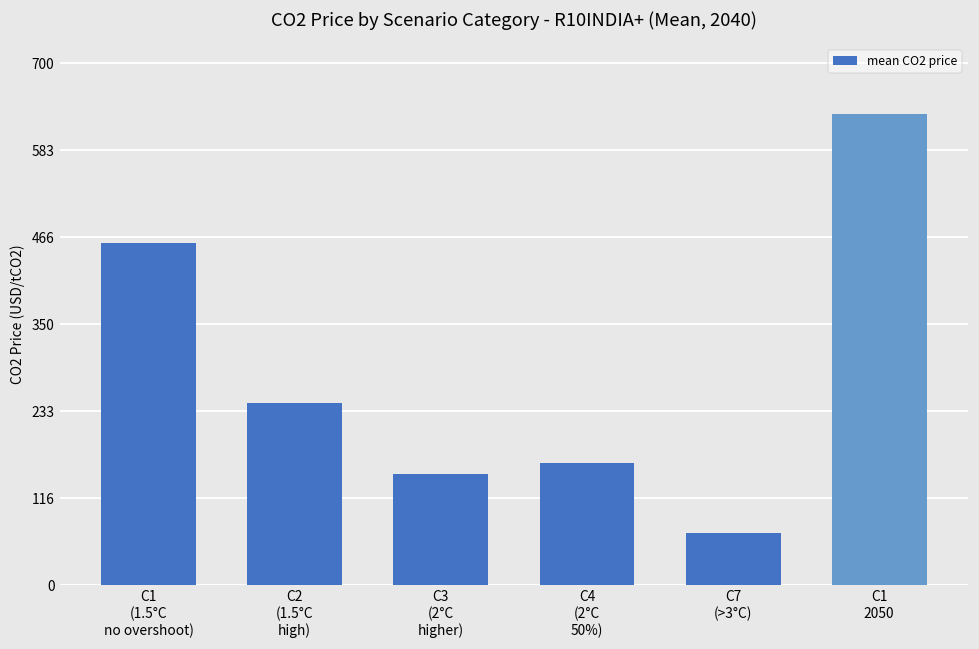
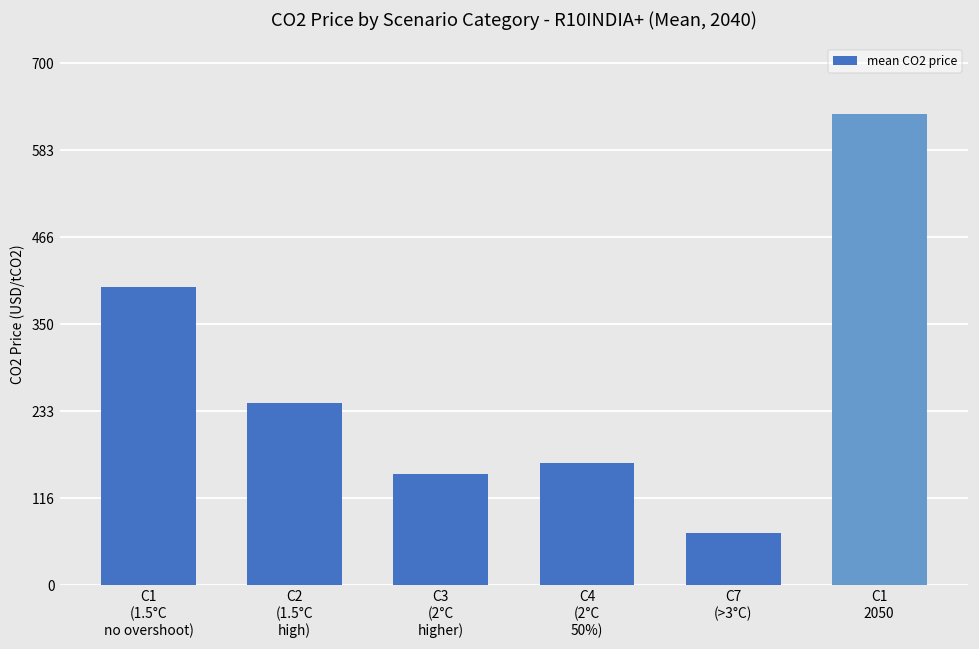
C1 (1.5°C no overshoot): 460 -> 400
